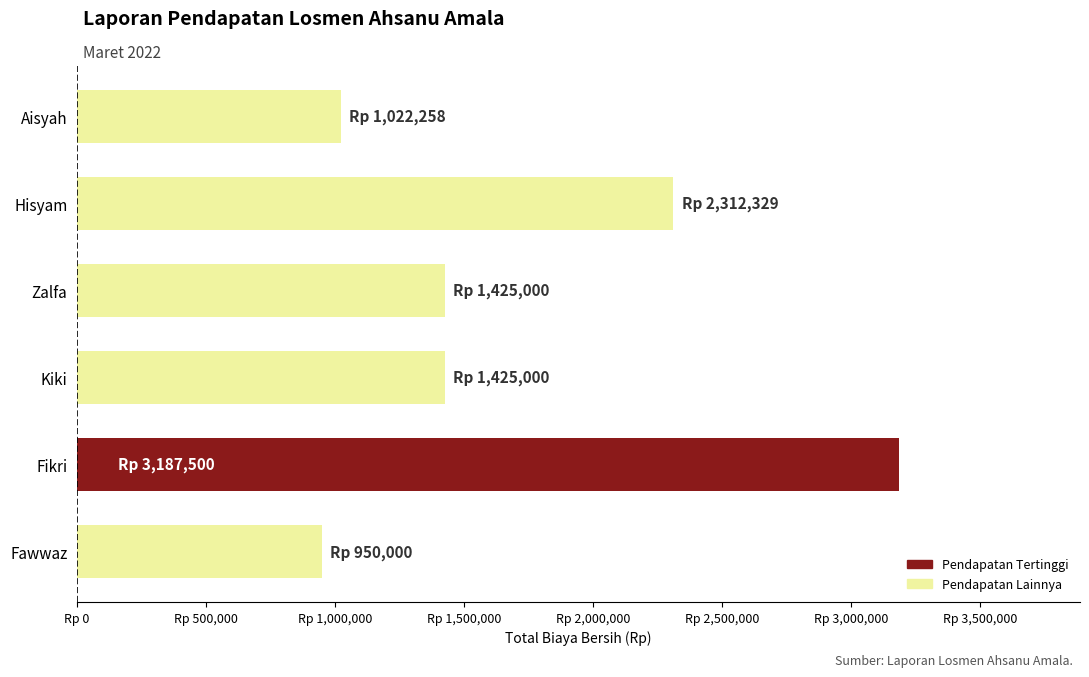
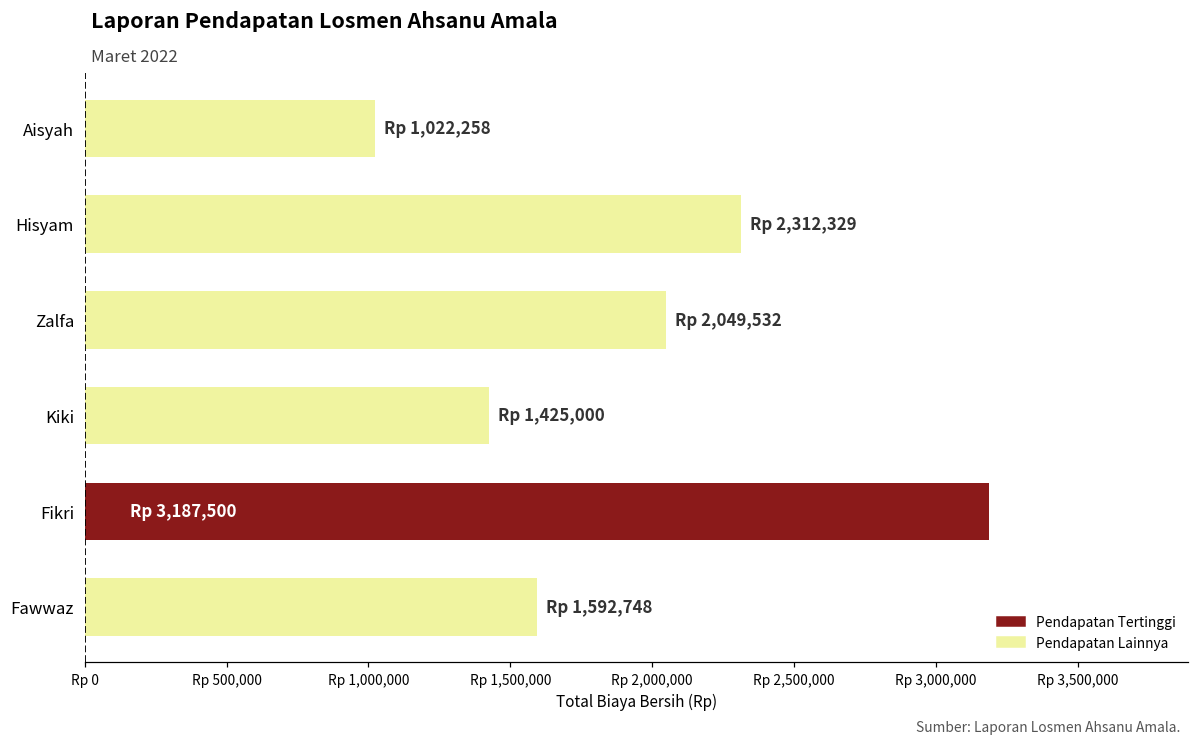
Zalfa: 1,425,000 -> 2,049,532
Fawwaz: 950,000 -> 1,592,748
